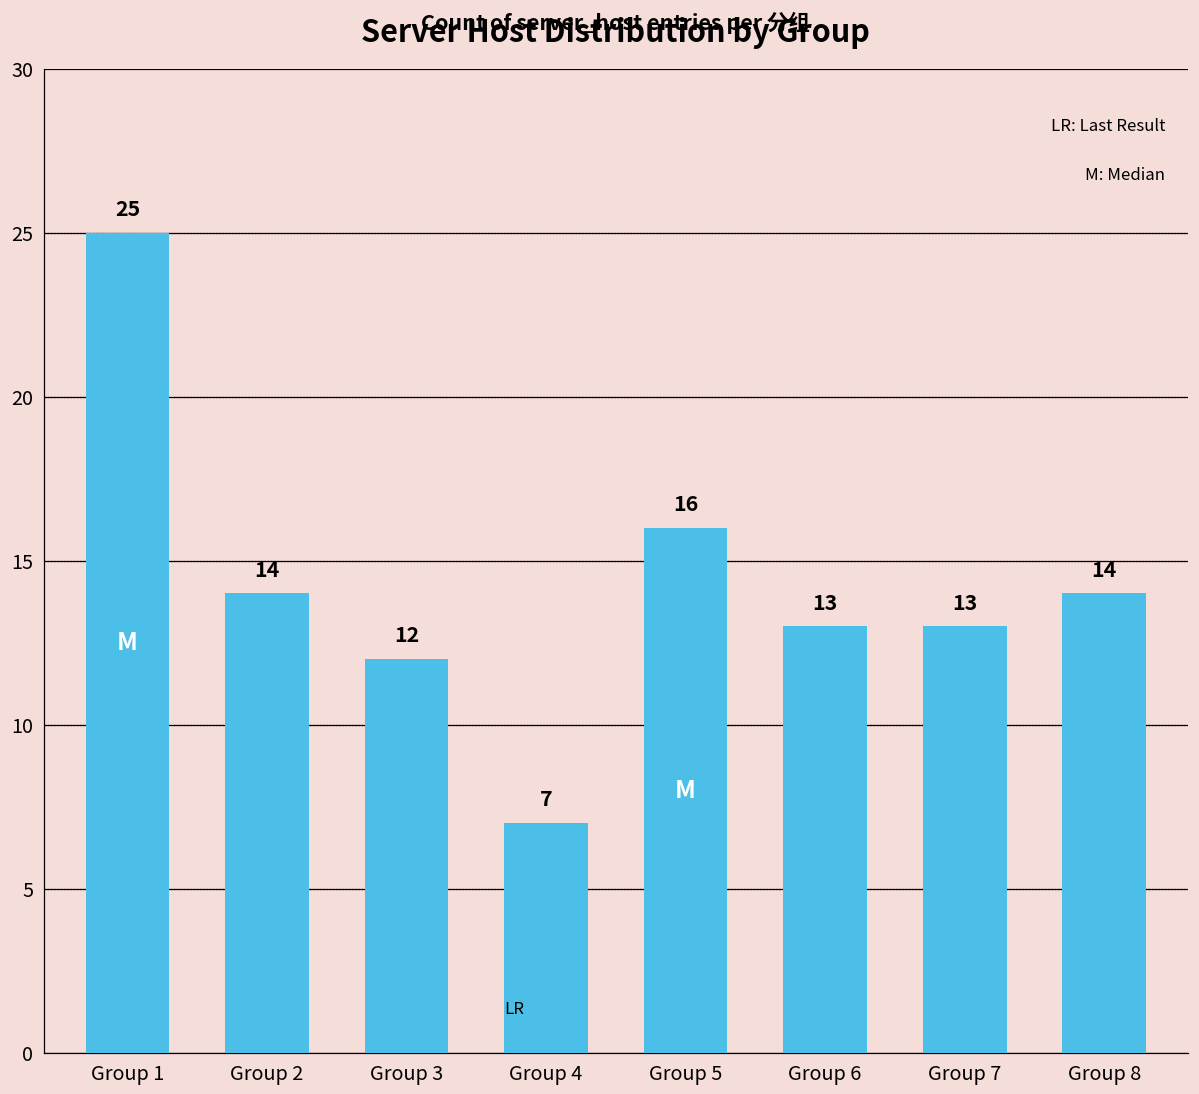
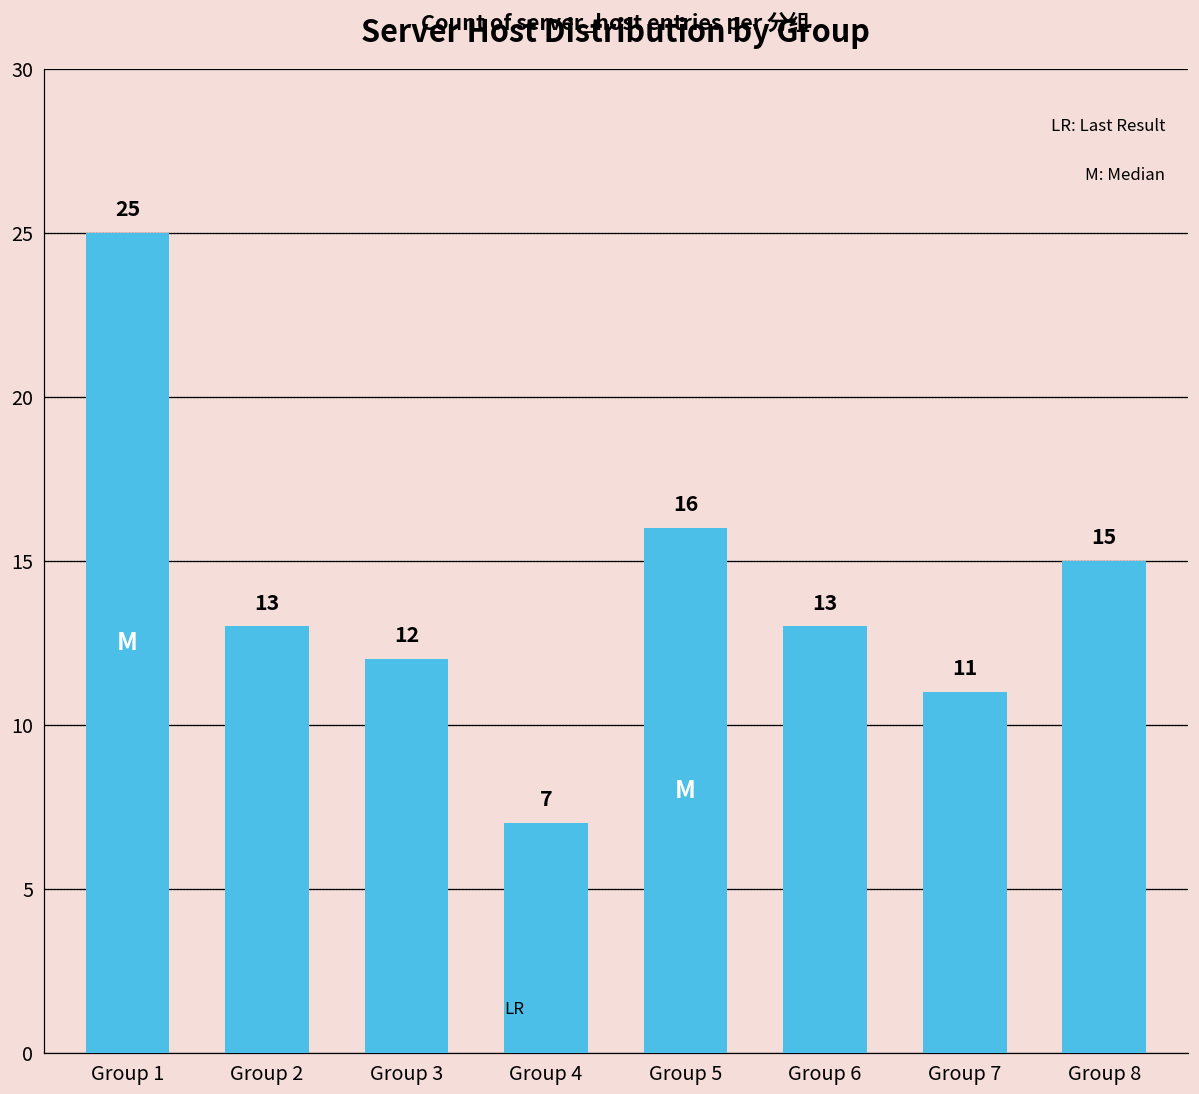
Group 2: 14 -> 13
Group 7: 13 -> 11
Group 8: 14 -> 15
